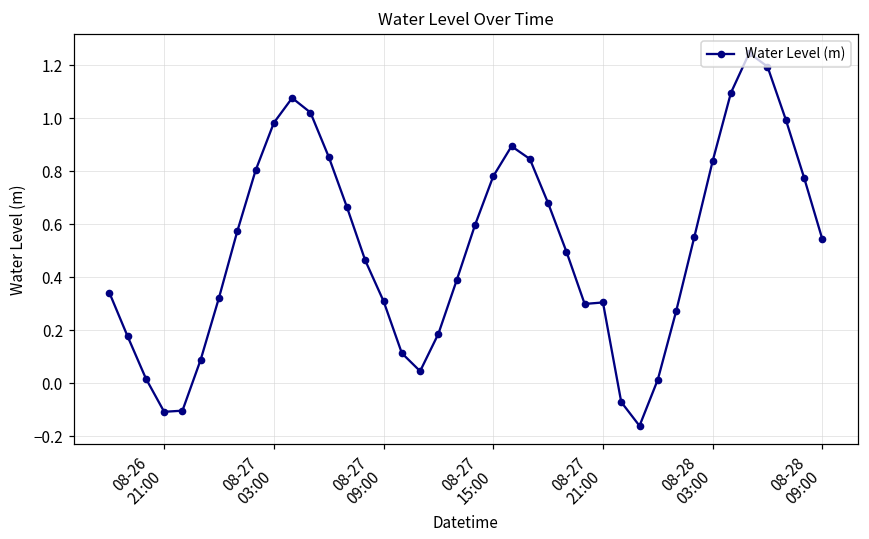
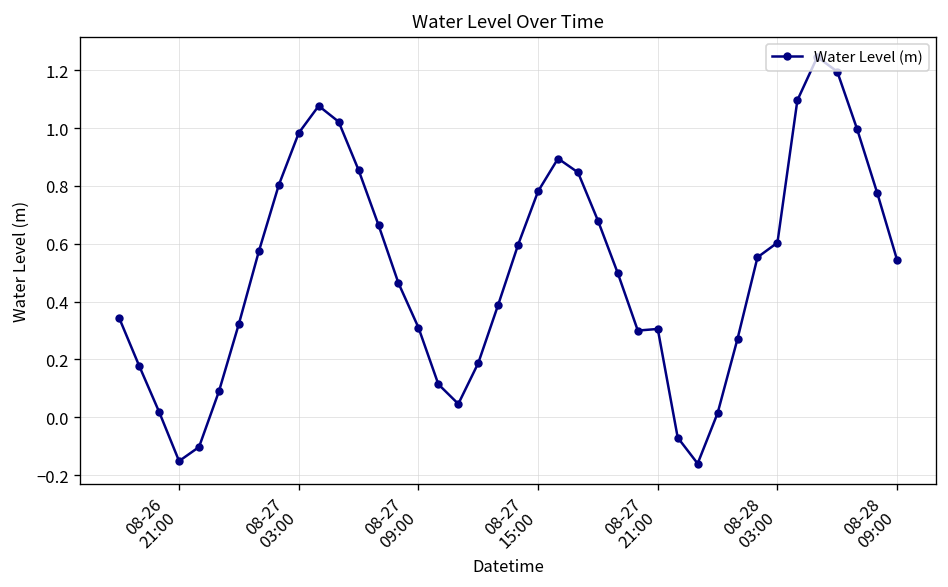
08-26 21:00: -0.11 -> -0.15
08-28 03:00: 0.84 -> 0.60
